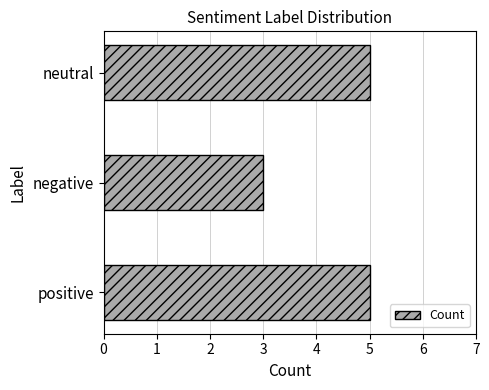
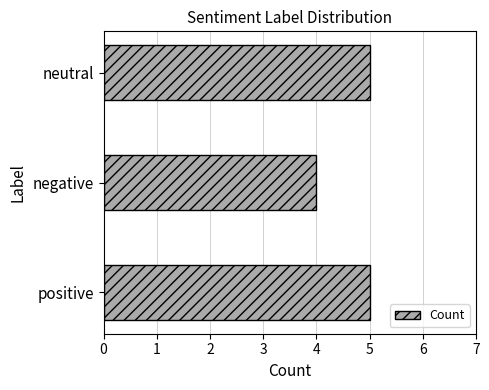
negative: 3 -> 4
